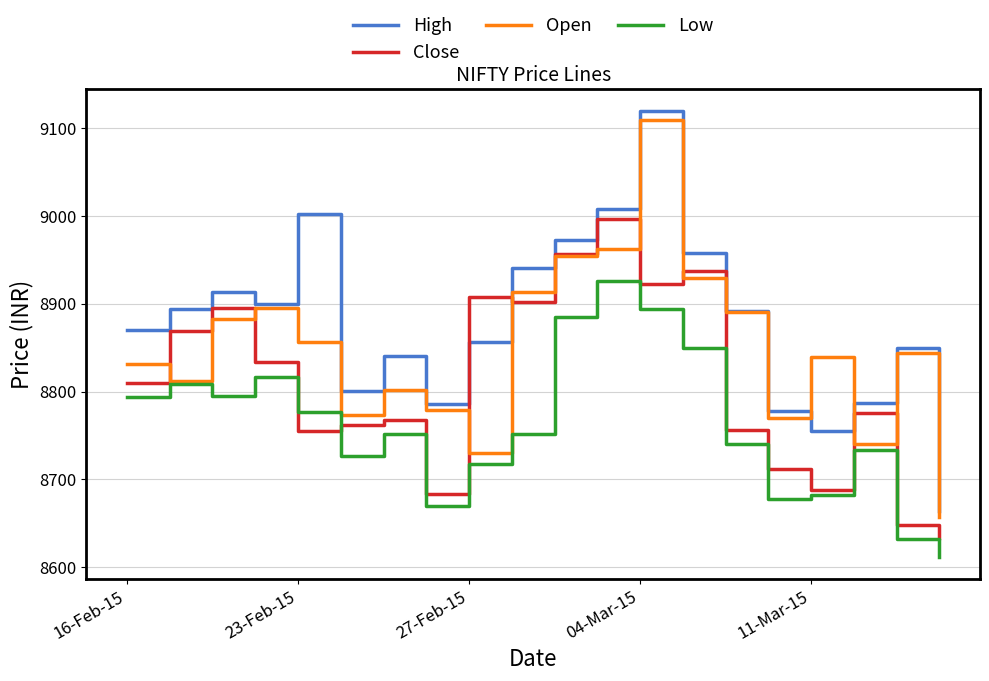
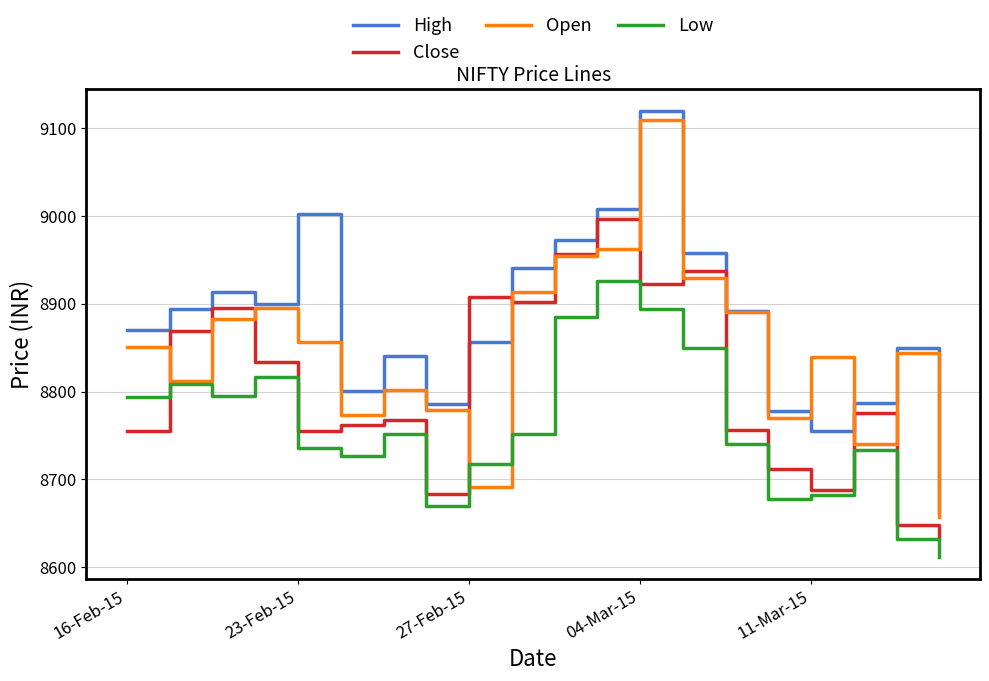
Close, 16-Feb-15: 8810 -> 8750
Open, 16-Feb-15: 8830 -> 8850
Low, 23-Feb-15: 8780 -> 8740
Open, 27-Feb-15: 8730 -> 8690
